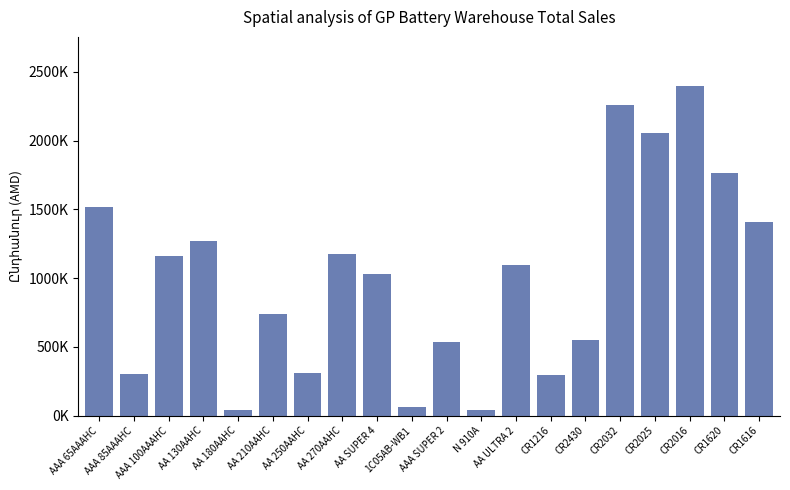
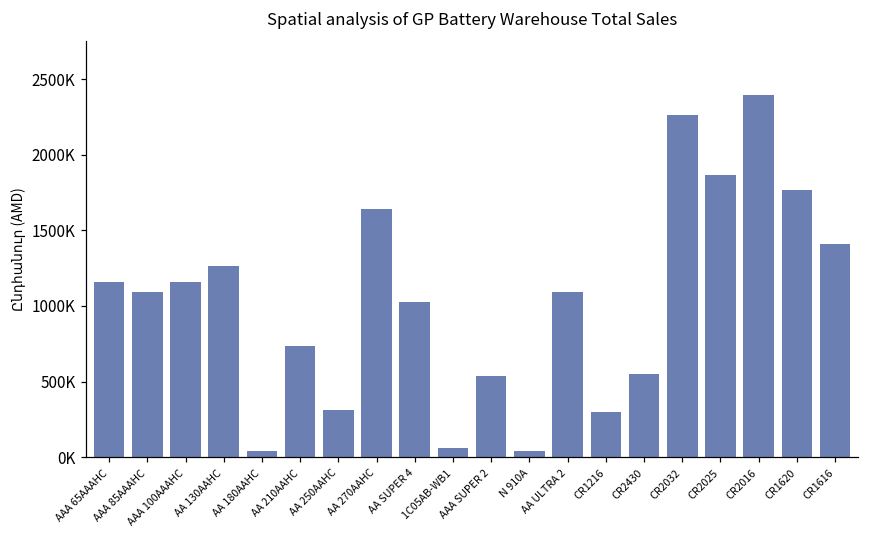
AAA 65AAAHC: 1520000 -> 1160000
AAA 85AAAHC: 300000 -> 1090000
AA 270AAHC: 1170000 -> 1640000
CR2025: 2060000 -> 1870000
